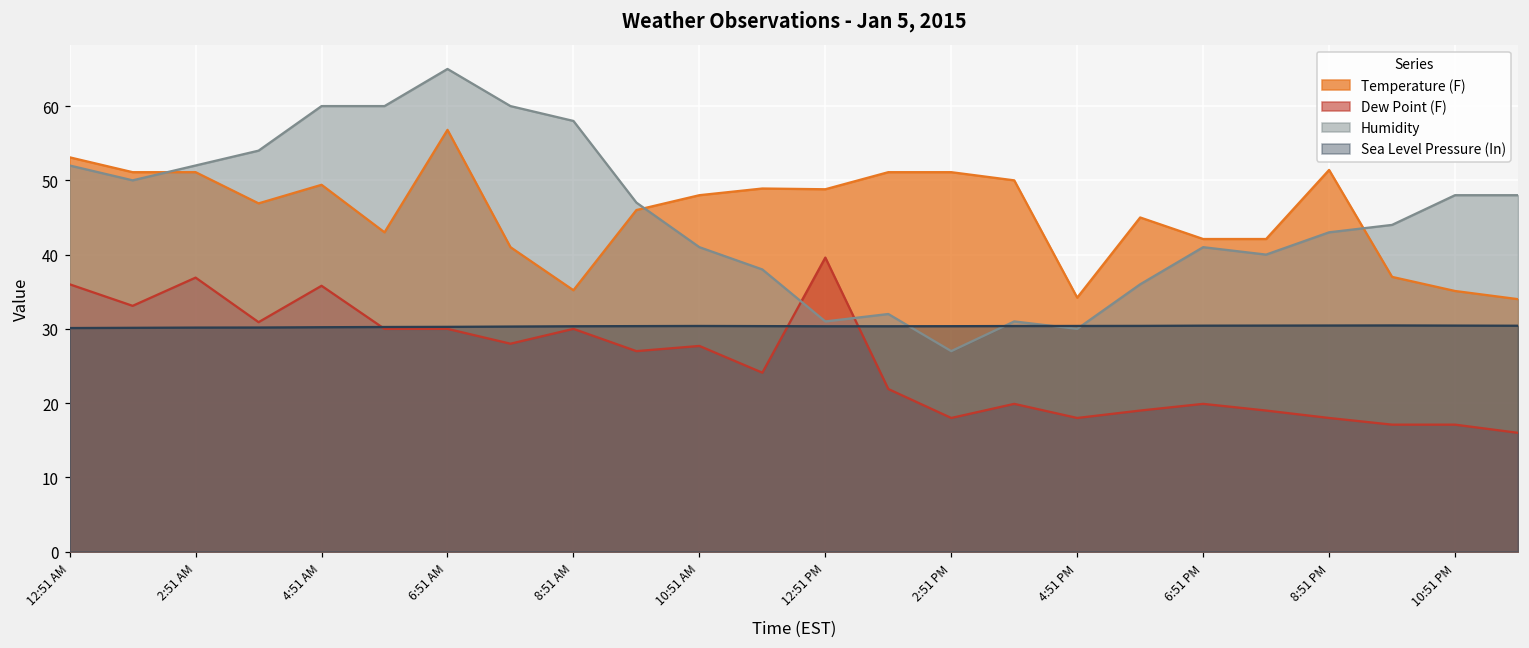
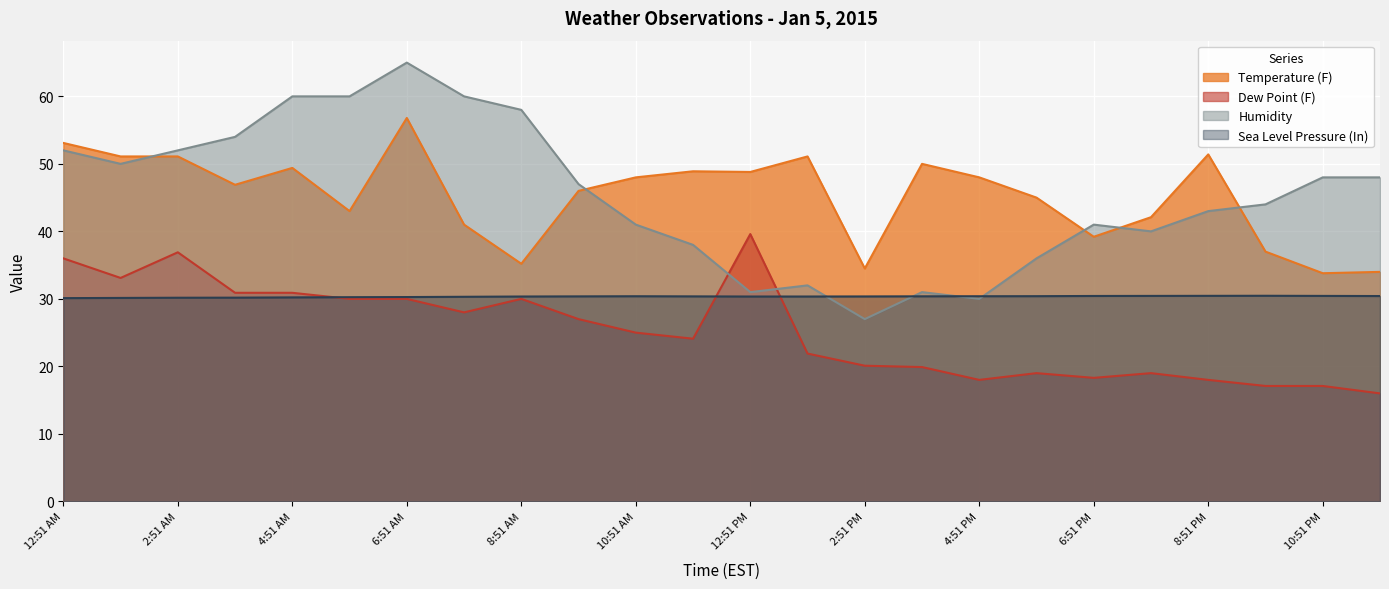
Dew Point (F), 4:51 AM: 36 -> 31
Dew Point (F), 10:51 AM: 28 -> 25
Temperature (F), 2:51 PM: 51 -> 35
Dew Point (F), 2:51 PM: 18 -> 20
Temperature (F), 4:51 PM: 34 -> 48
Temperature (F), 6:51 PM: 42 -> 39
Dew Point (F), 6:51 PM: 20 -> 18
Temperature (F), 10:51 PM: 35 -> 34
